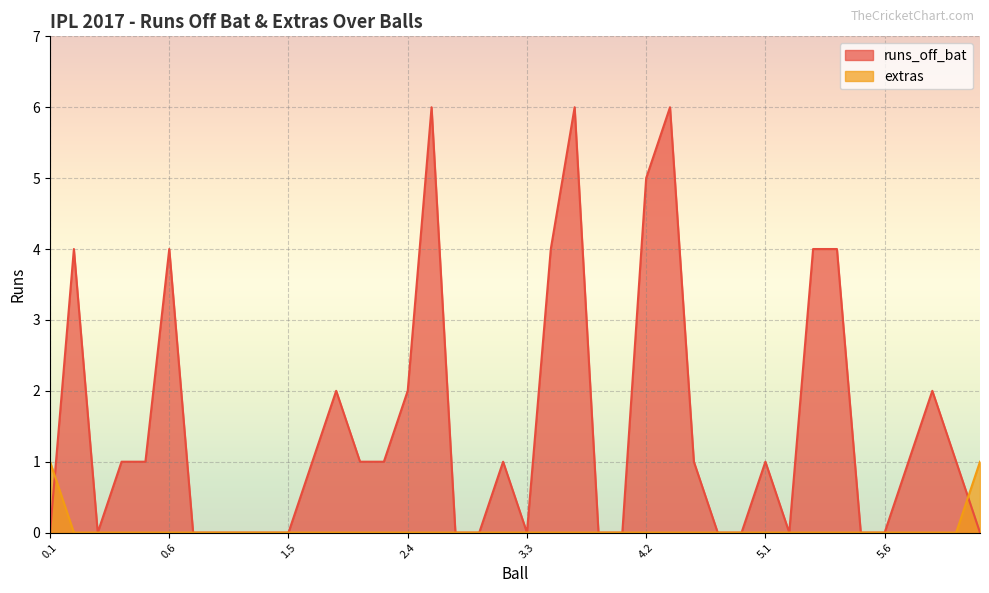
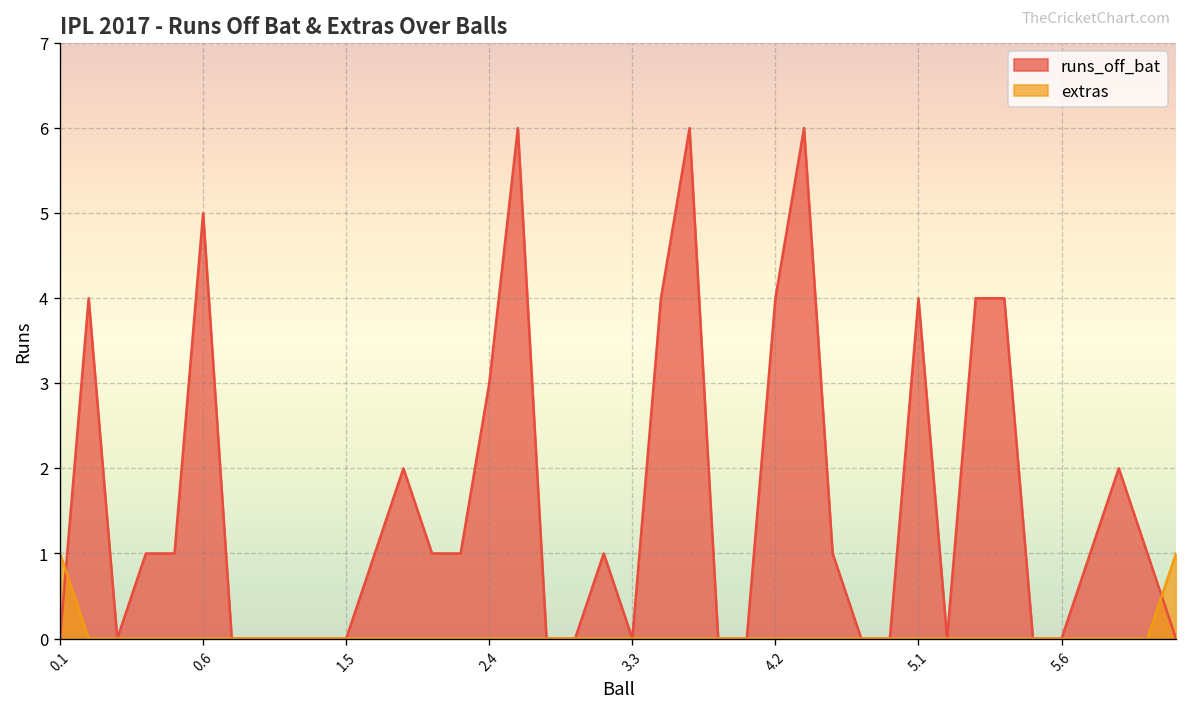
runs_off_bat, 0.6: 4 -> 5
runs_off_bat, 2.4: 2 -> 3
runs_off_bat, 4.2: 5 -> 4
runs_off_bat, 5.1: 1 -> 4
